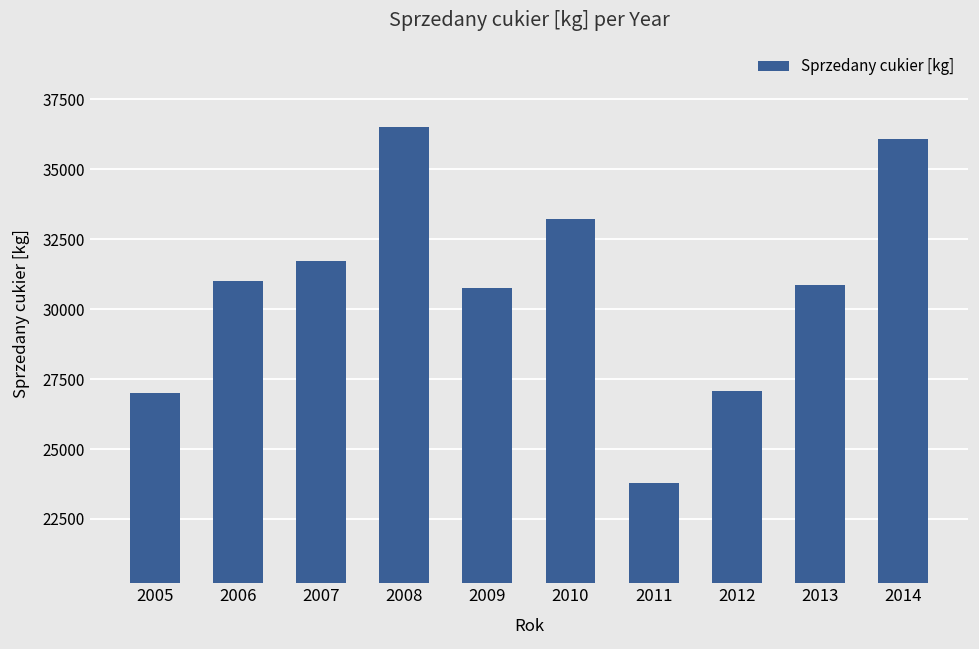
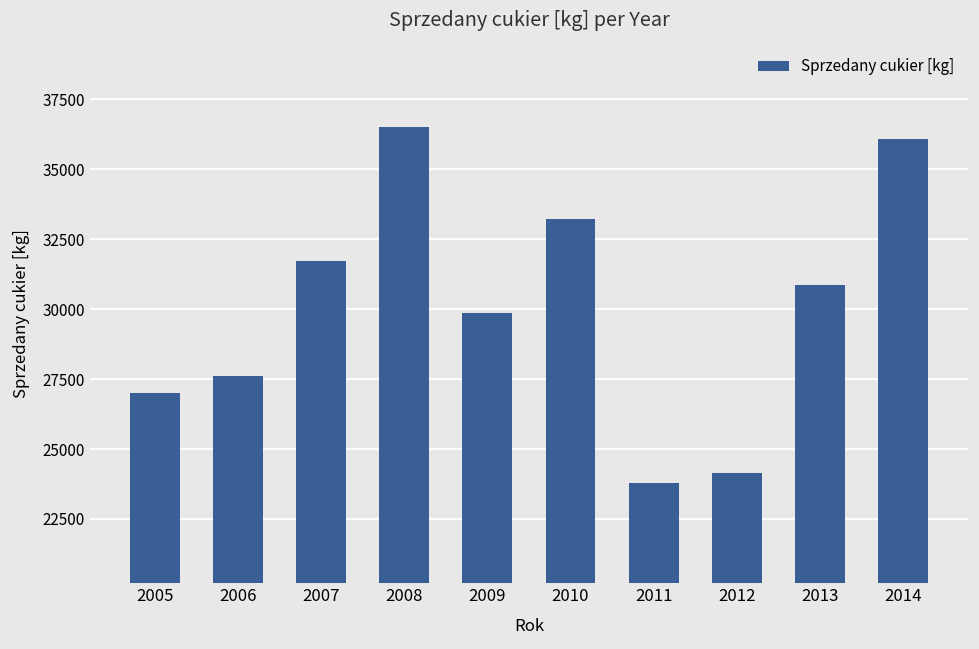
2006: 31000 -> 27600
2009: 30800 -> 29900
2012: 27100 -> 24200
